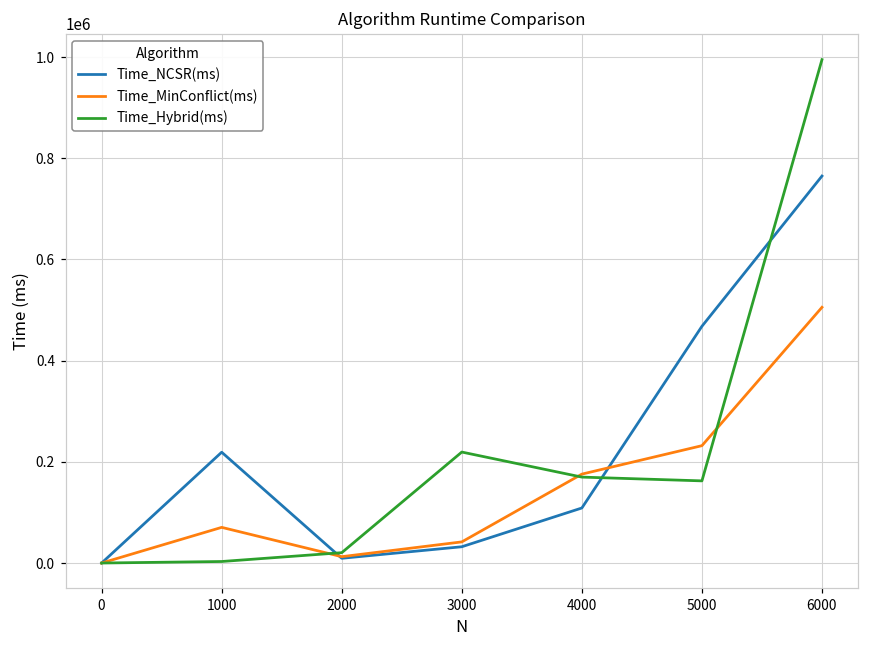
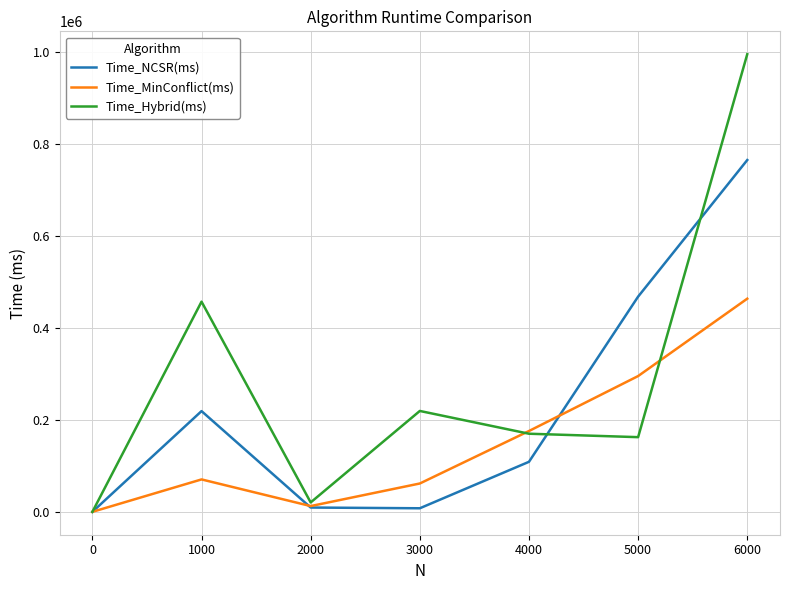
Time_Hybrid(ms), 1000: 0 -> 460000
Time_NCSR(ms), 3000: 30000 -> 10000
Time_MinConflict(ms), 3000: 40000 -> 60000
Time_MinConflict(ms), 5000: 230000 -> 300000
Time_MinConflict(ms), 6000: 510000 -> 460000
